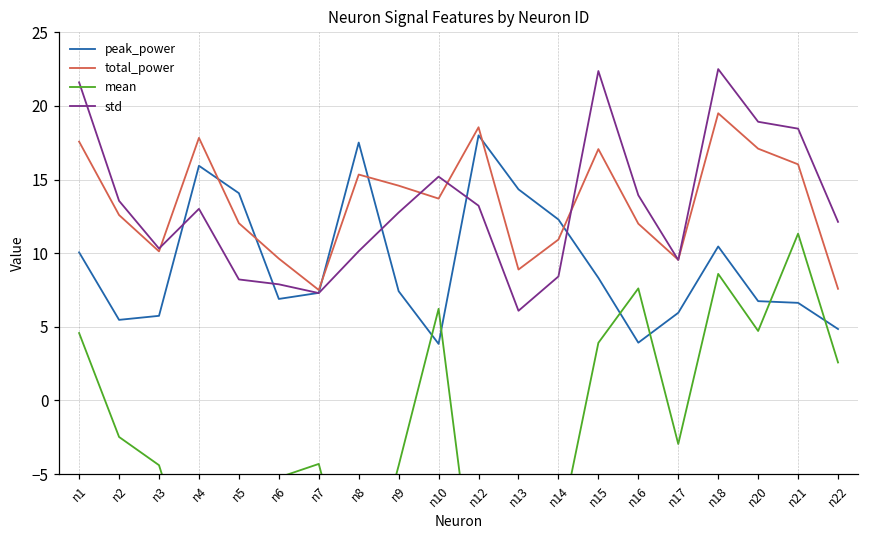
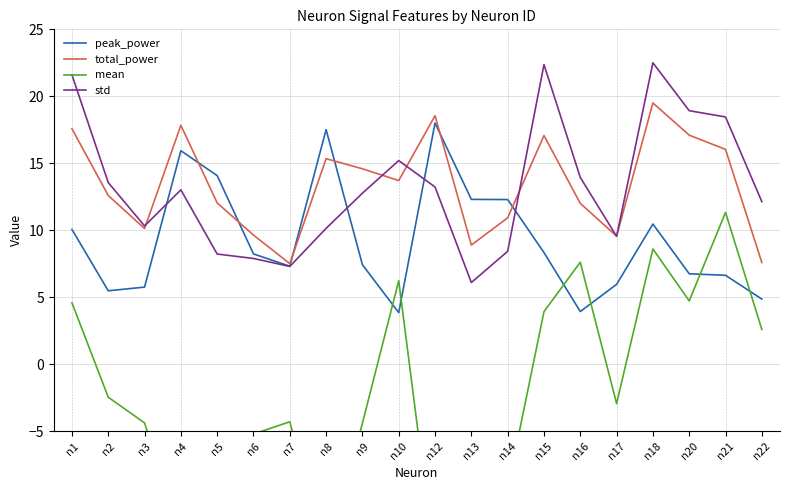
peak_power, n6: 6.9 -> 8.2
peak_power, n13: 14.3 -> 12.3
